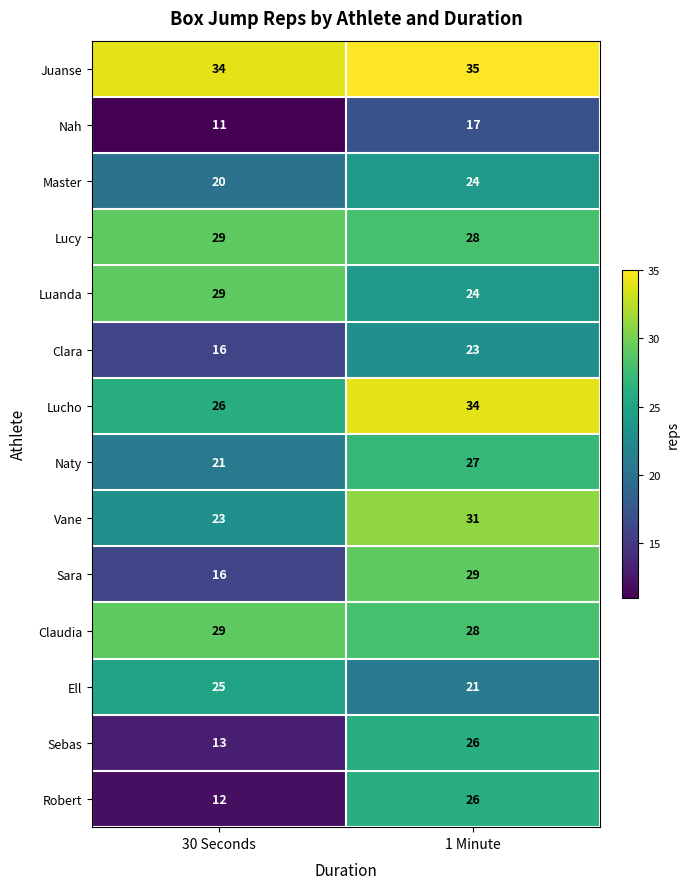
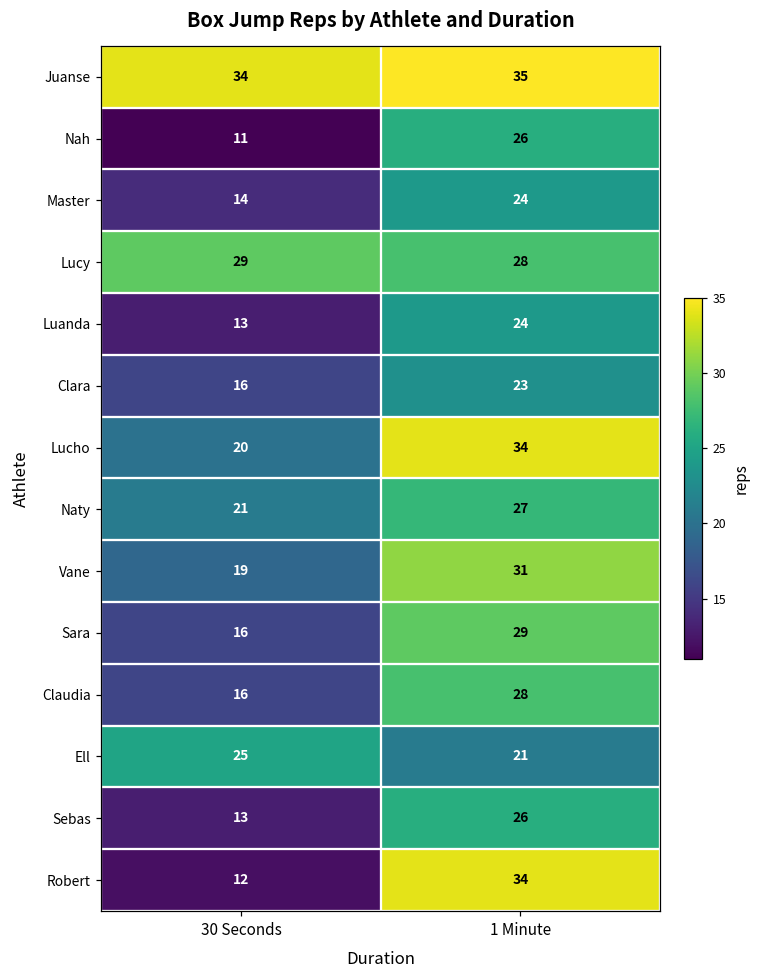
Nah, 1 Minute: 17 -> 26
Master, 30 Seconds: 20 -> 14
Luanda, 30 Seconds: 29 -> 13
Lucho, 30 Seconds: 26 -> 20
Vane, 30 Seconds: 23 -> 19
Claudia, 30 Seconds: 29 -> 16
Robert, 1 Minute: 26 -> 34
